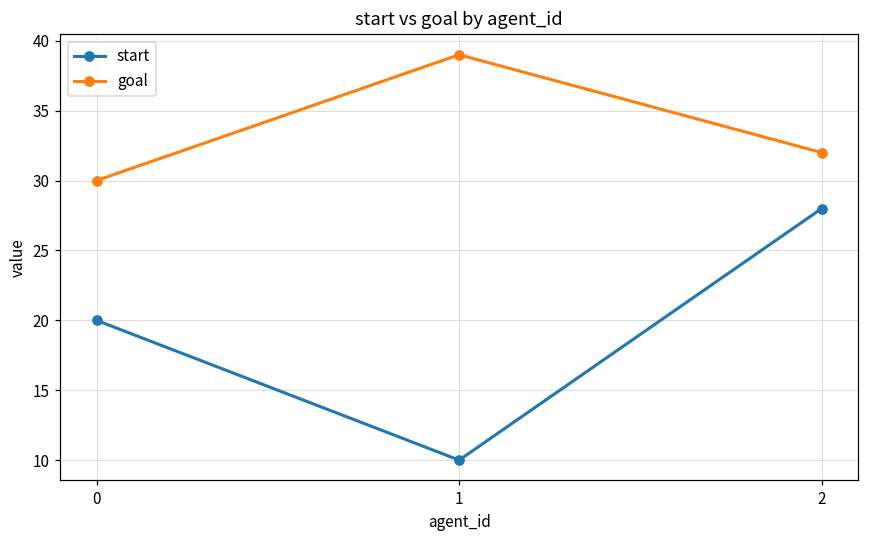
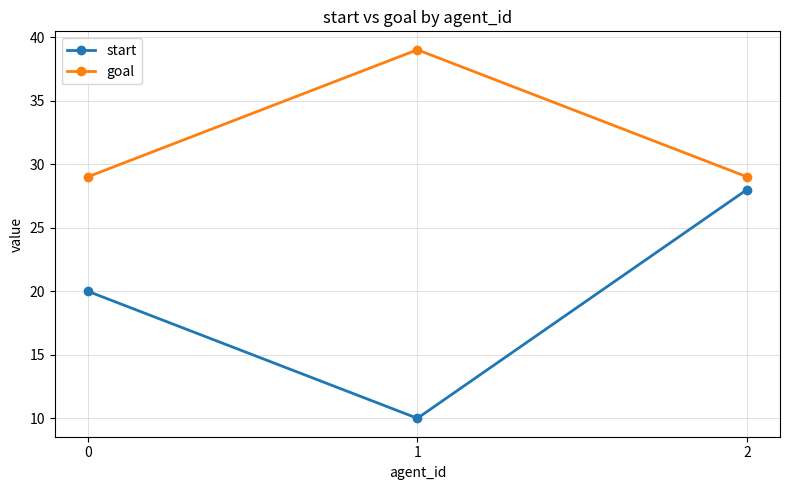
goal, 0: 30 -> 29
goal, 2: 32 -> 29
